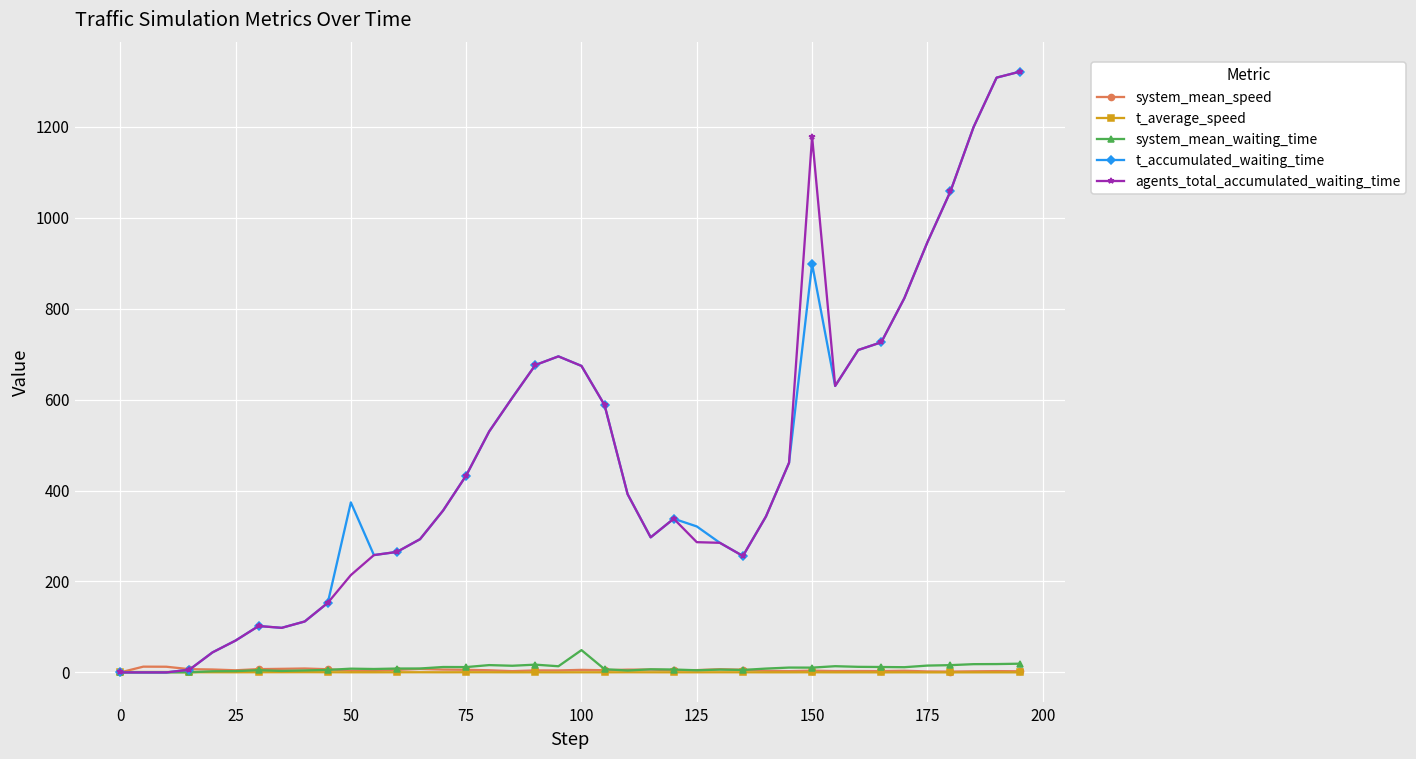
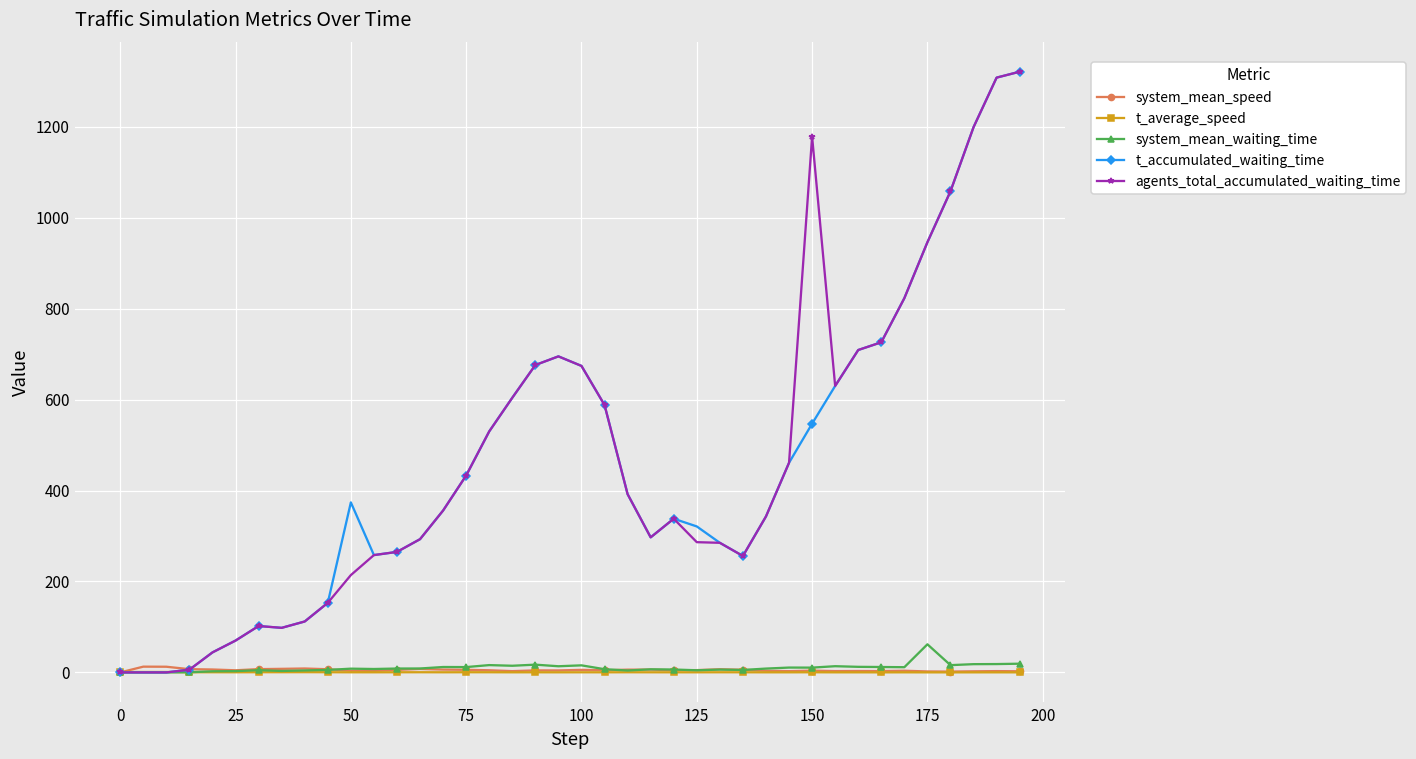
system_mean_waiting_time, 100: 50 -> 20
t_accumulated_waiting_time, 150: 900 -> 550
system_mean_waiting_time, 175: 20 -> 60
